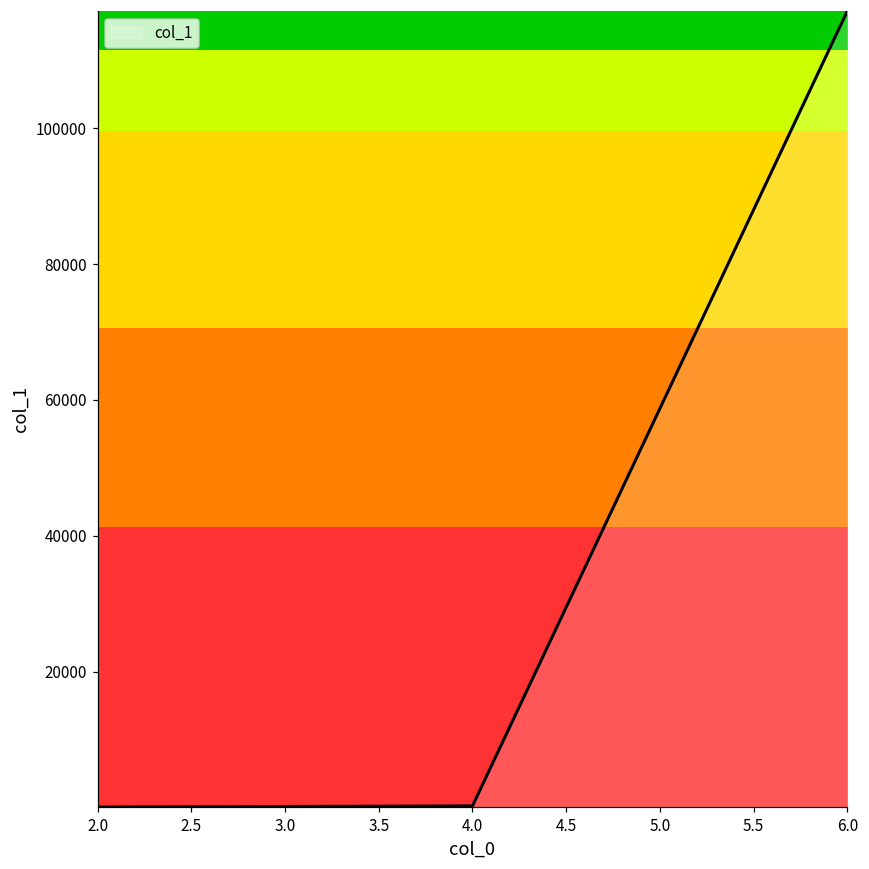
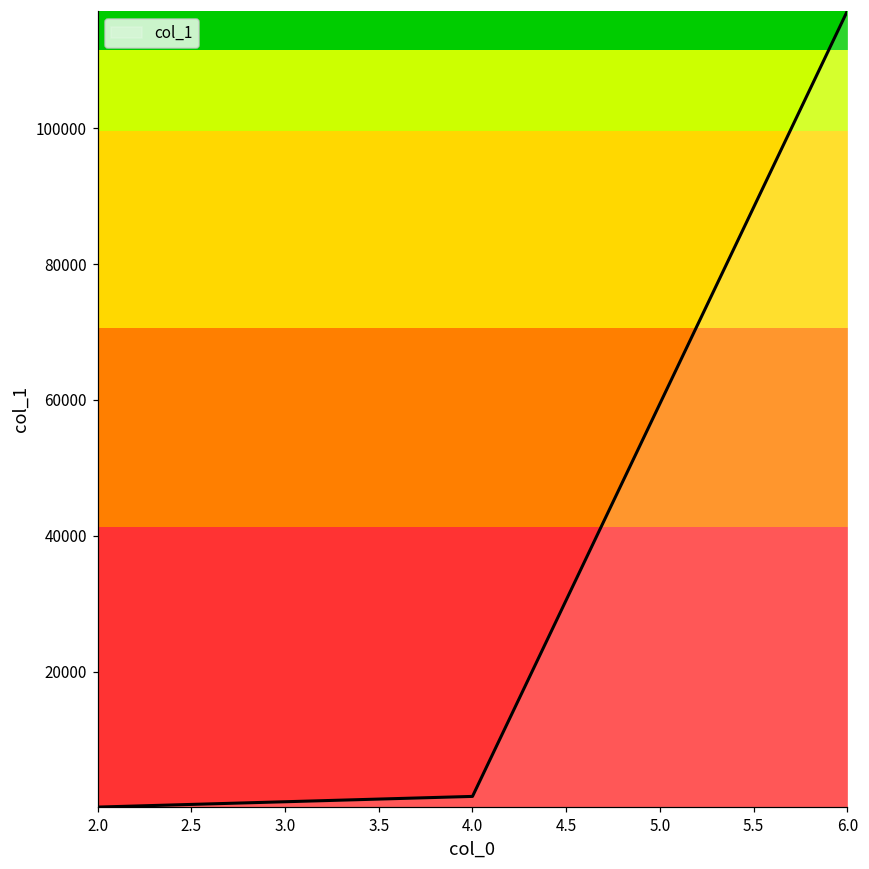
4.0: 0 -> 2000
